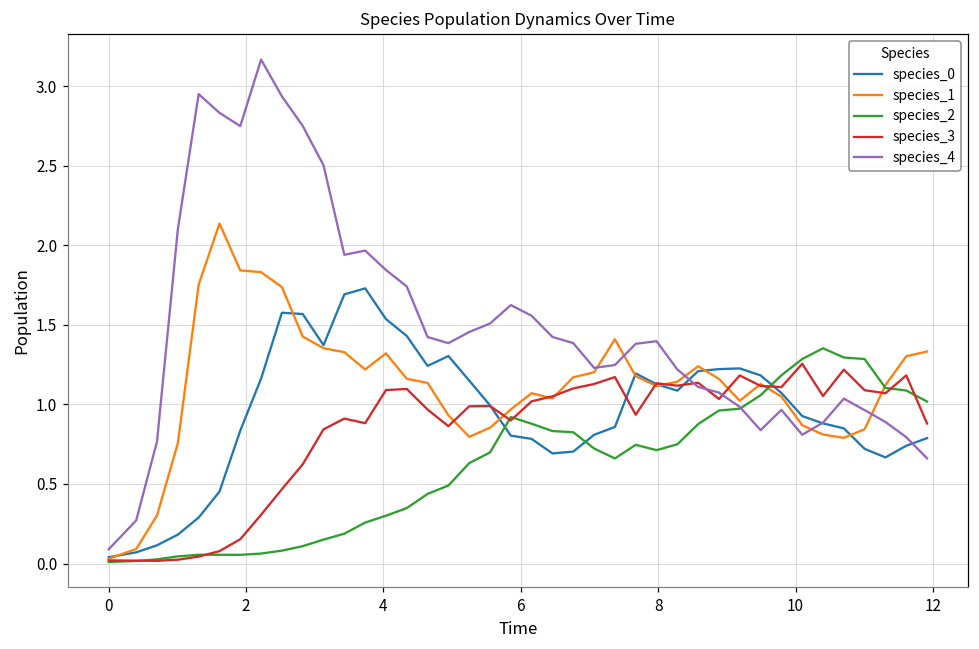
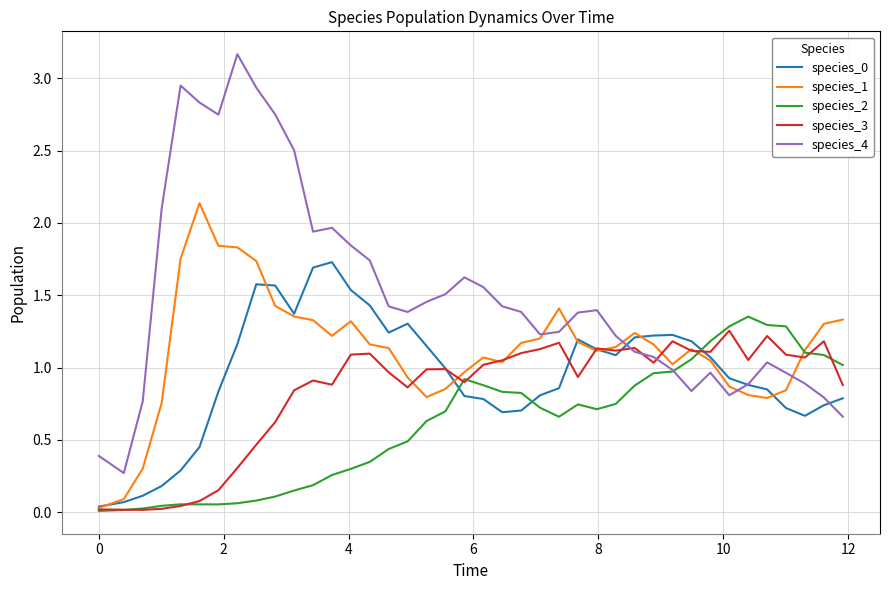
species_4, 0: 0.09 -> 0.39
